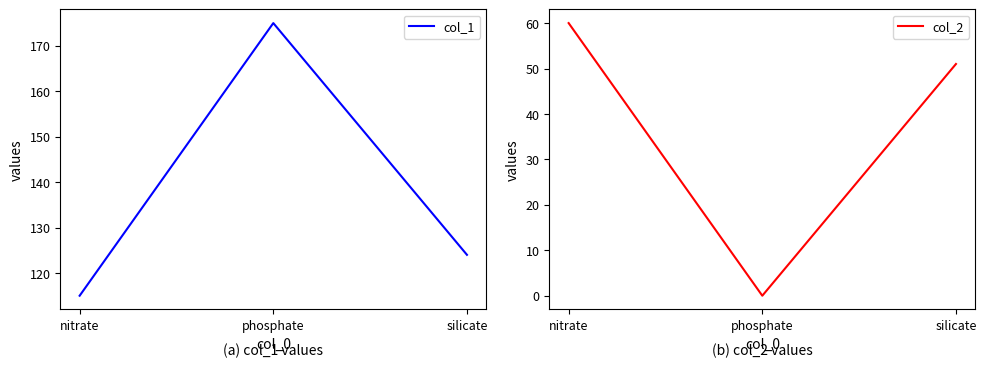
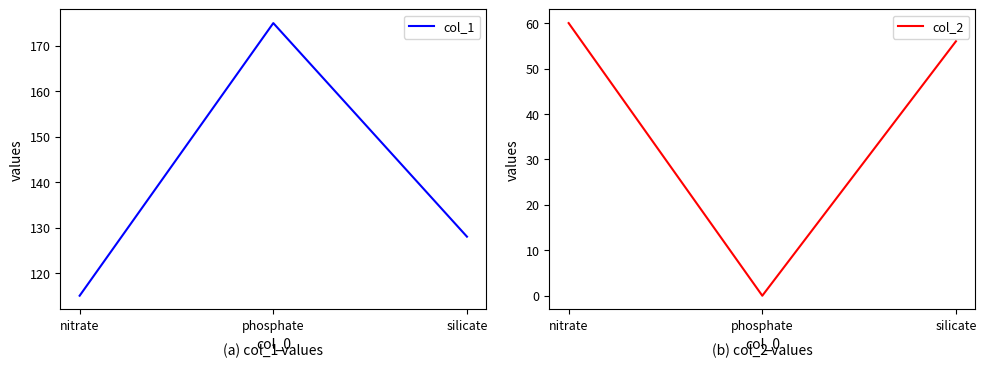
(a) col_1 values, silicate: 124 -> 128
(b) col_2 values, silicate: 51 -> 56
